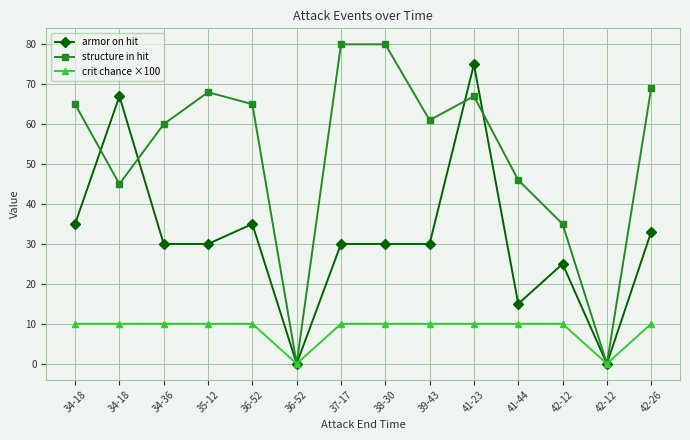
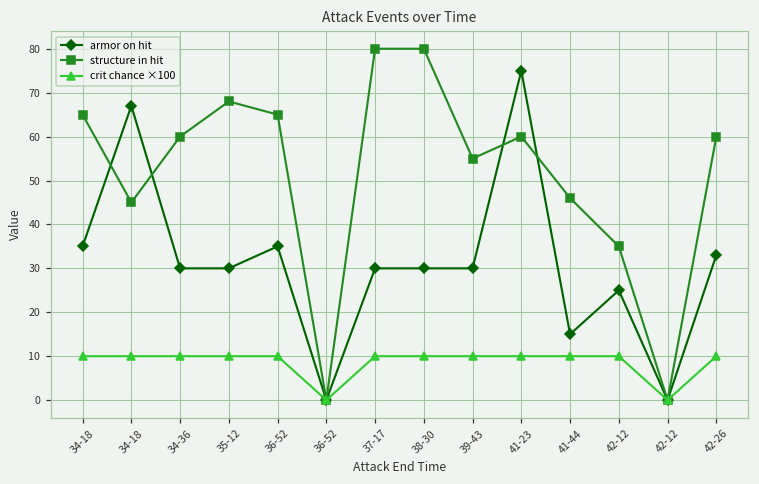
structure in hit, 39-43: 61 -> 55
structure in hit, 41-23: 67 -> 60
structure in hit, 42-26: 69 -> 60
